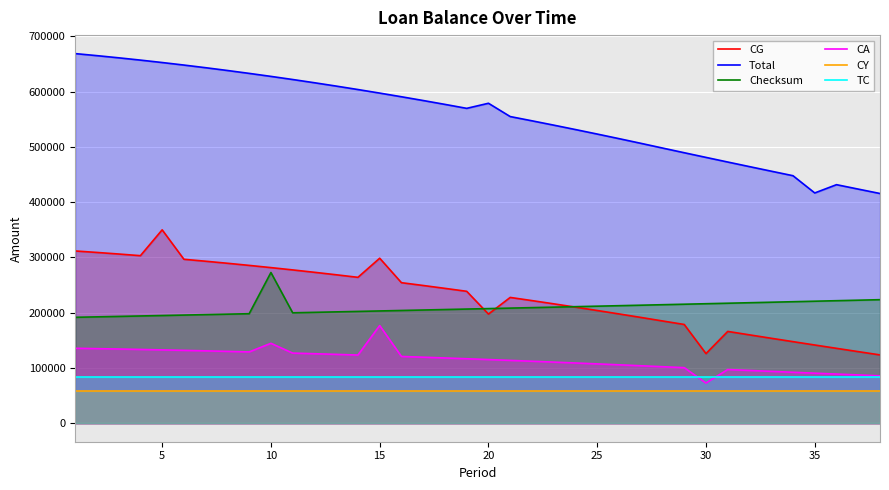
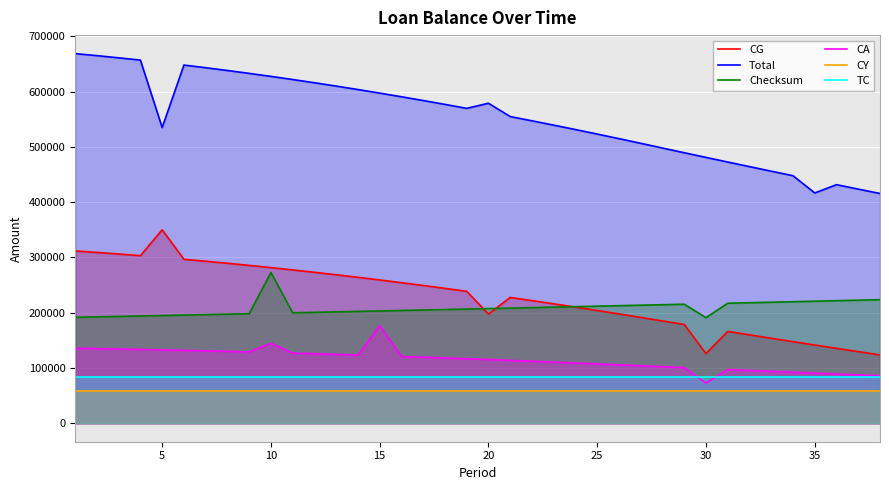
Total, 5: 650000 -> 530000
CG, 15: 300000 -> 260000
Checksum, 30: 220000 -> 190000
